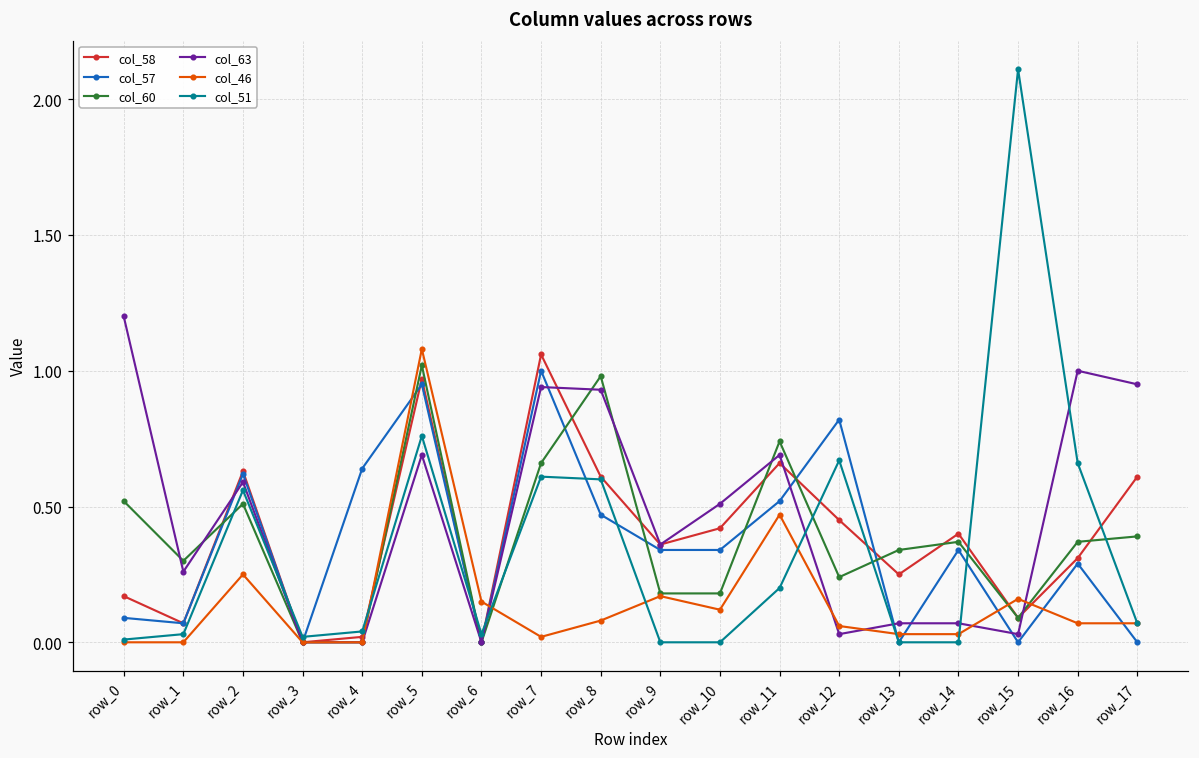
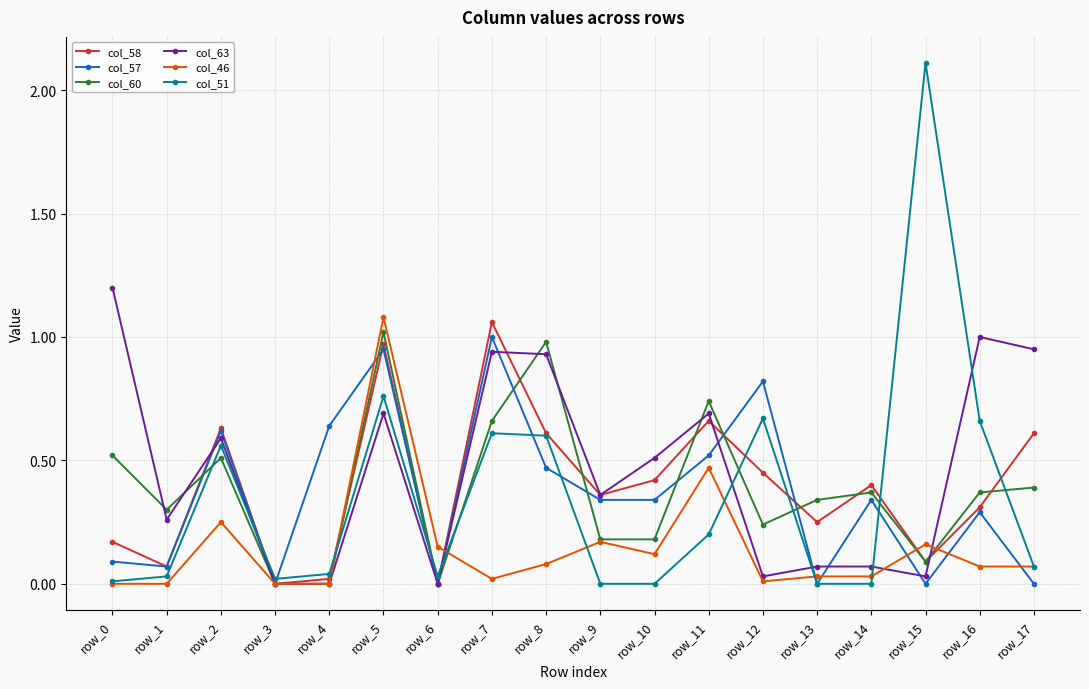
col_46, row_12: 0.06 -> 0.01
